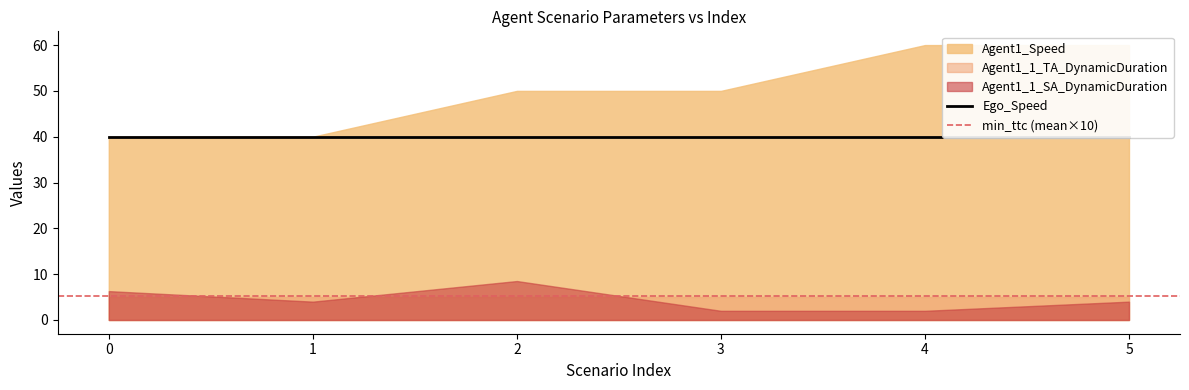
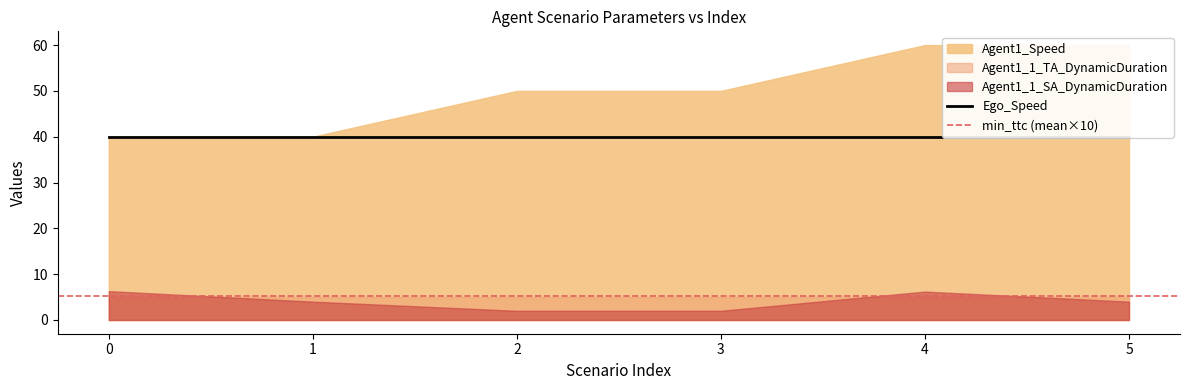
Agent1_1_SA_DynamicDuration, 2: 9 -> 2
Agent1_1_SA_DynamicDuration, 4: 2 -> 6
